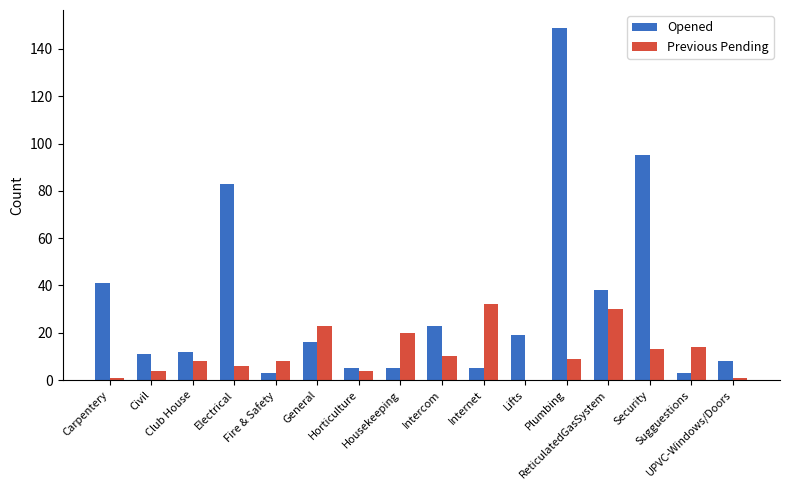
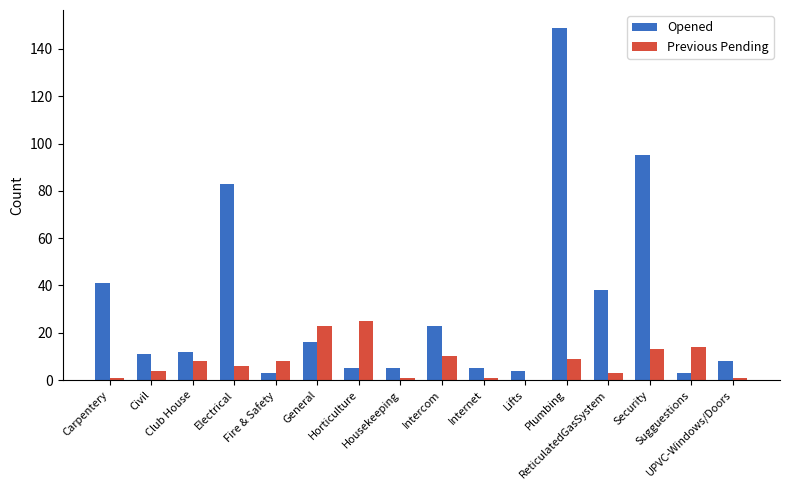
Previous Pending, Horticulture: 4 -> 25
Previous Pending, Housekeeping: 20 -> 1
Previous Pending, Internet: 32 -> 1
Opened, Lifts: 19 -> 4
Previous Pending, ReticulatedGasSystem: 30 -> 3
